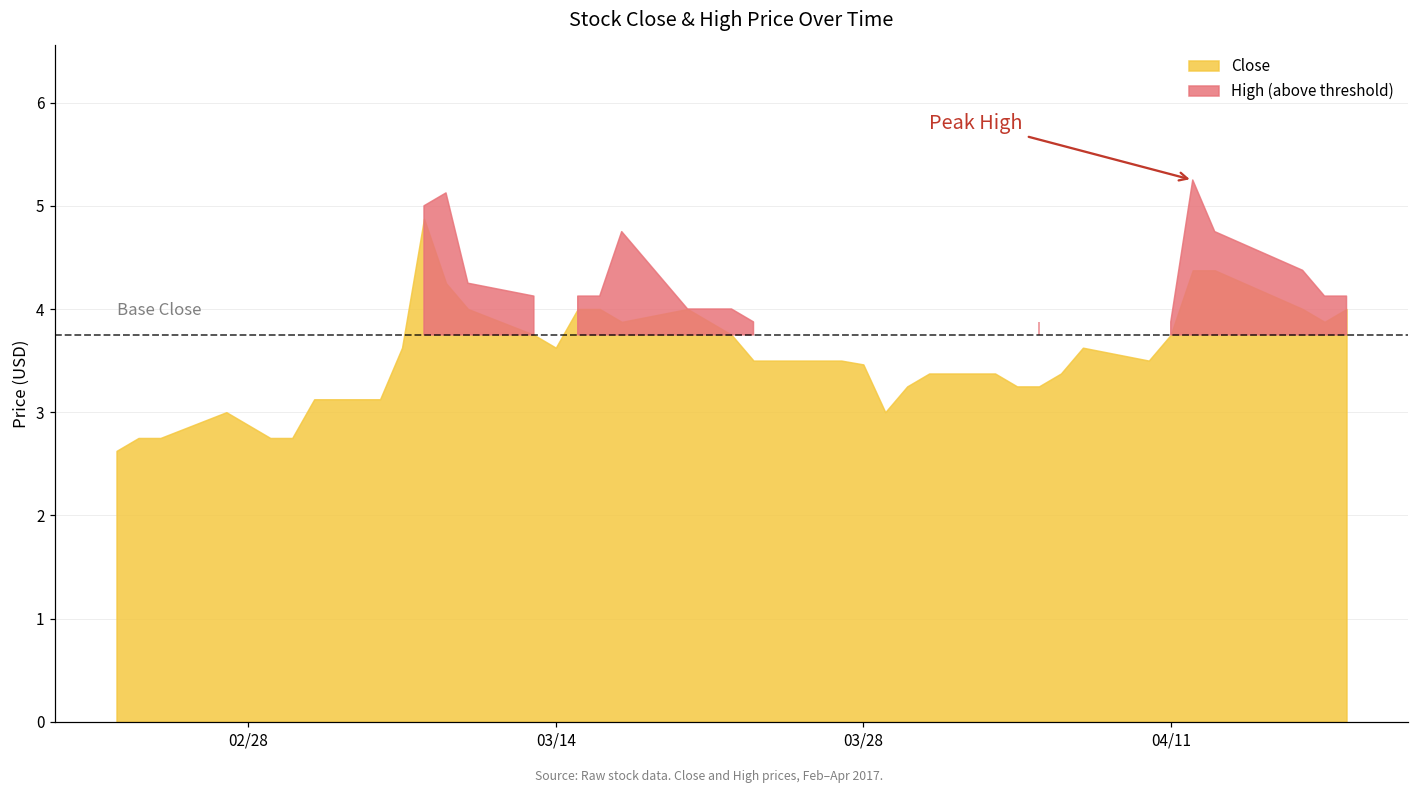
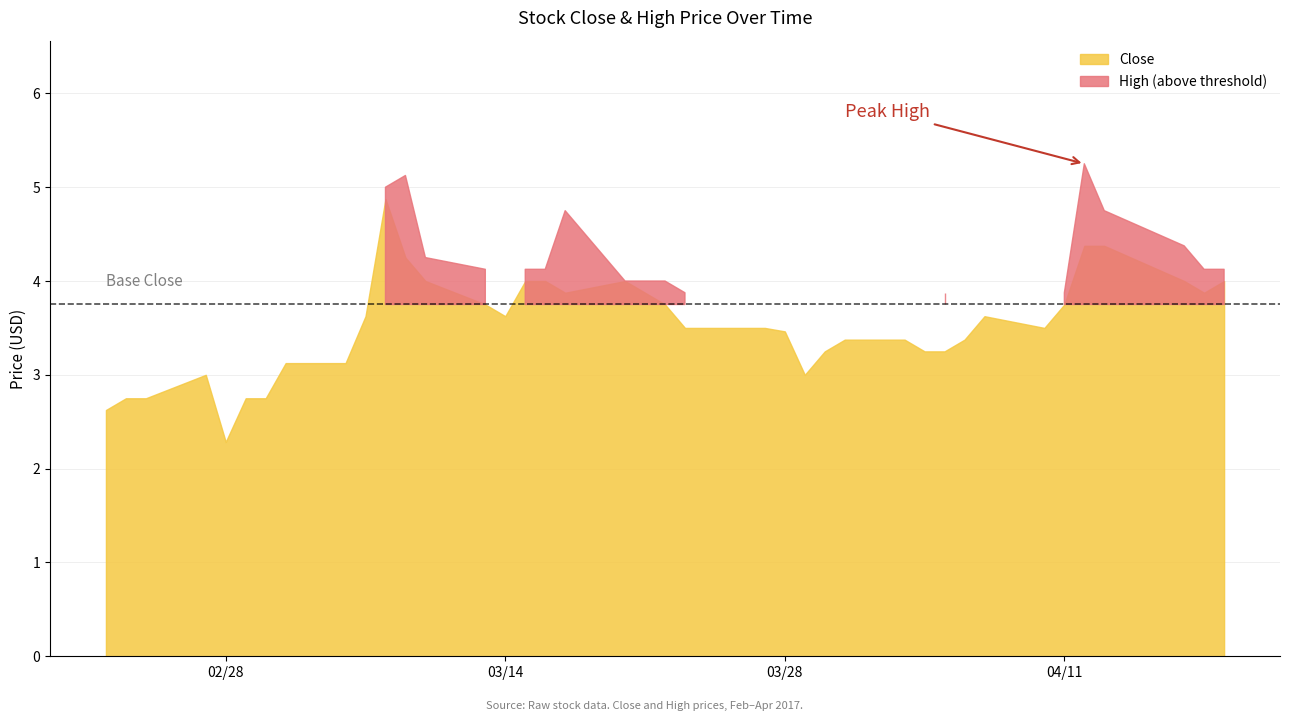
02/28: 2.9 -> 2.3
